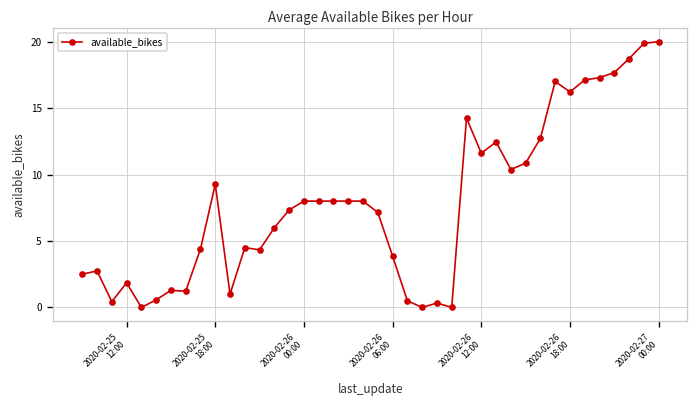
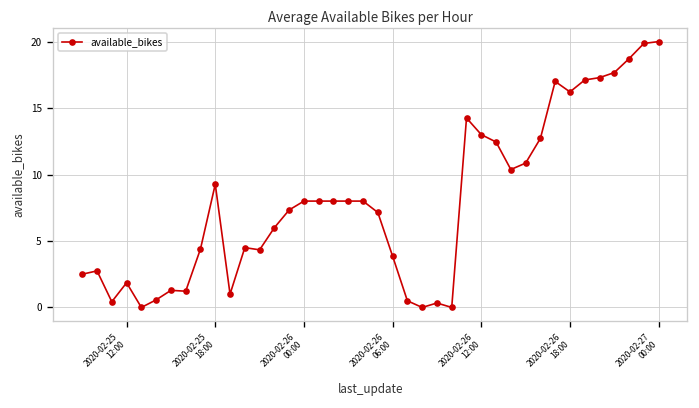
2020-02-26 12:00: 11.6 -> 13.0
